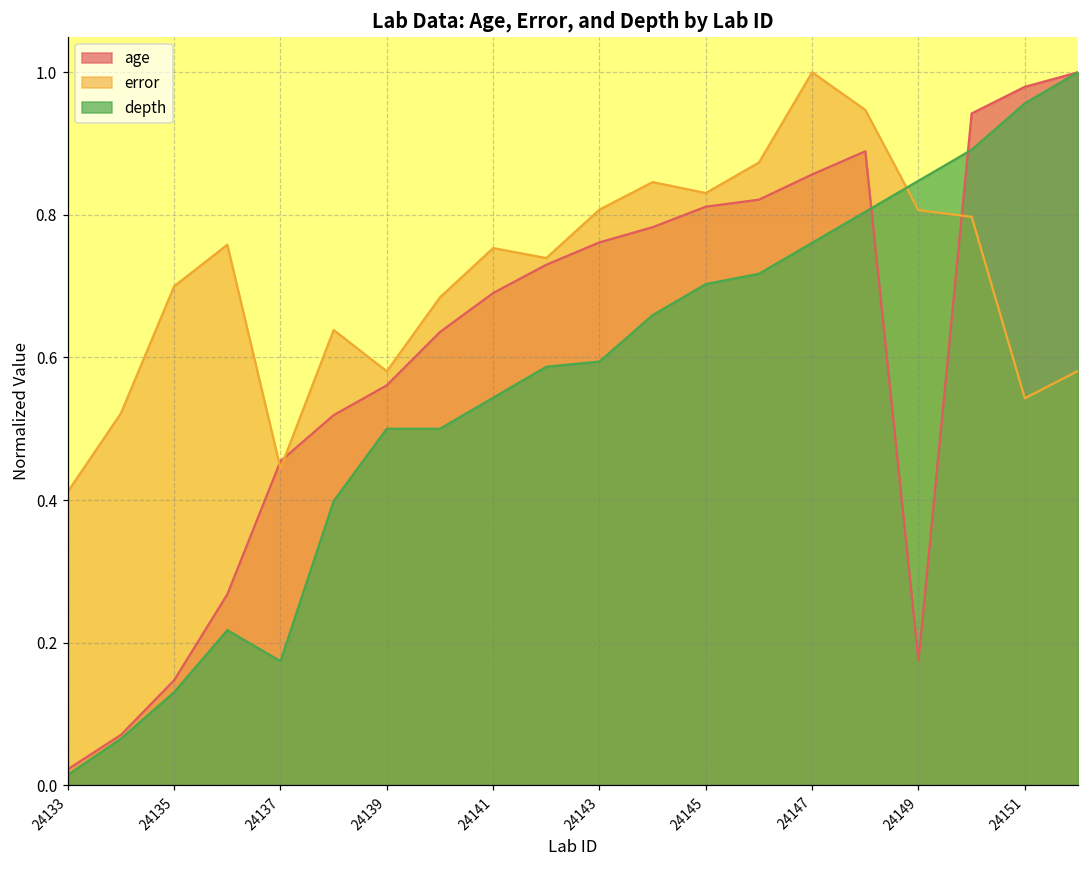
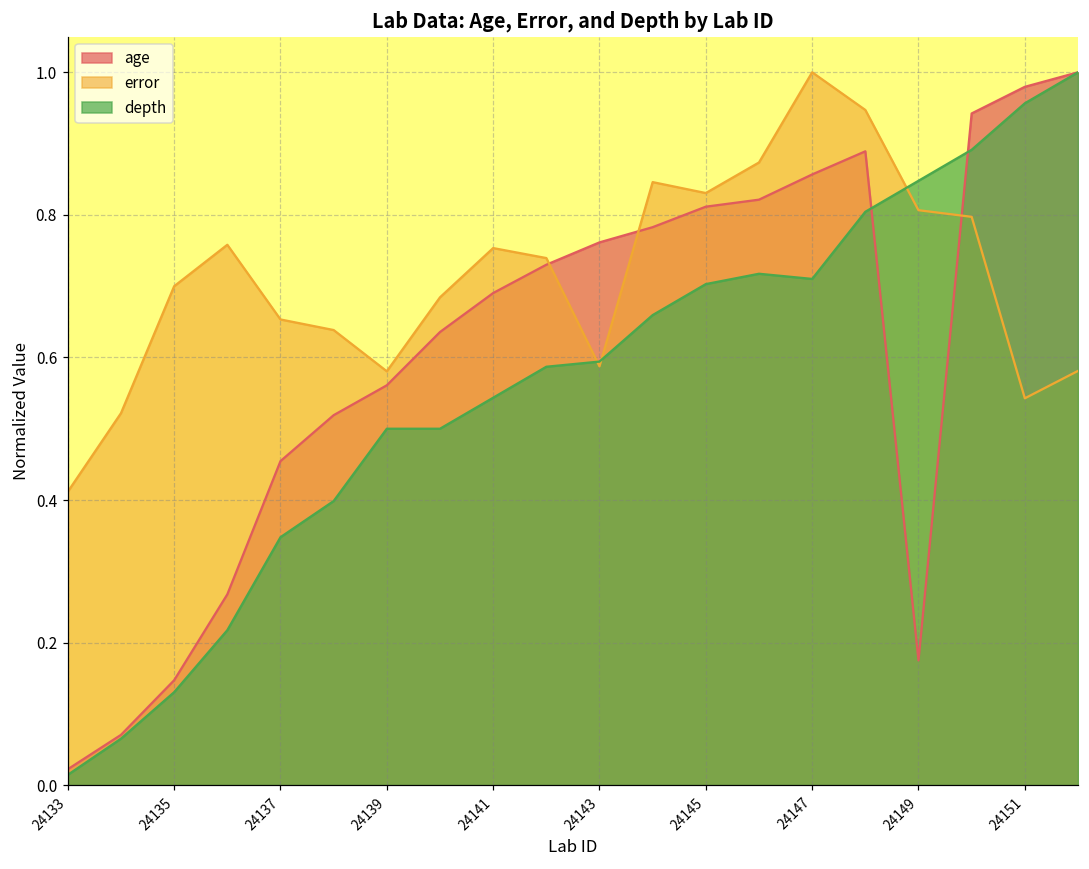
error, 24137: 0.44 -> 0.65
depth, 24137: 0.17 -> 0.35
error, 24143: 0.81 -> 0.59
depth, 24147: 0.76 -> 0.71
